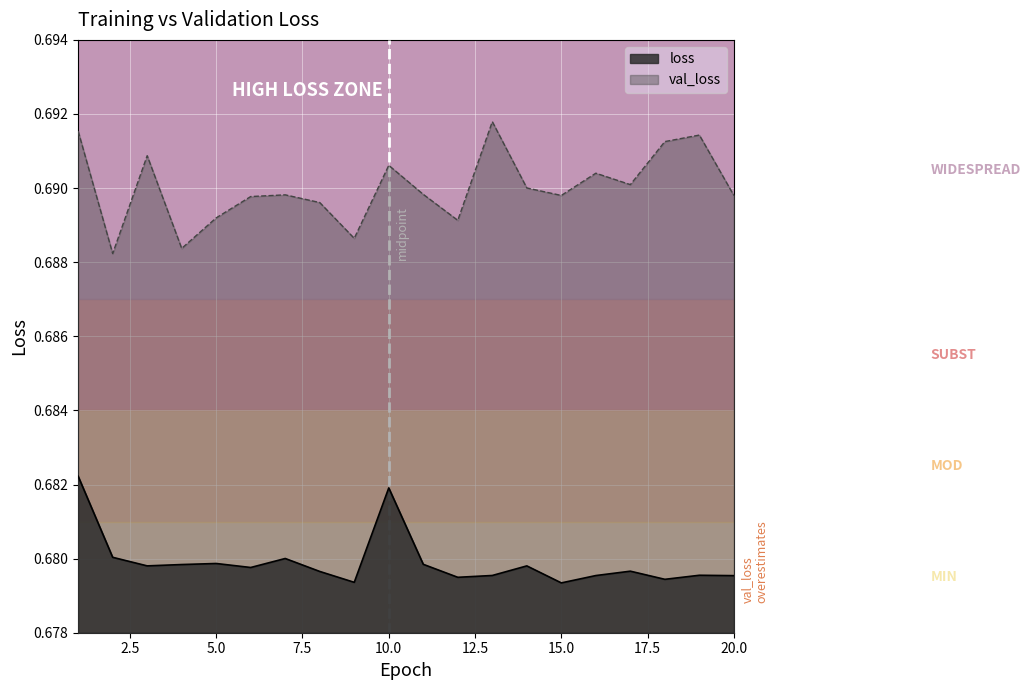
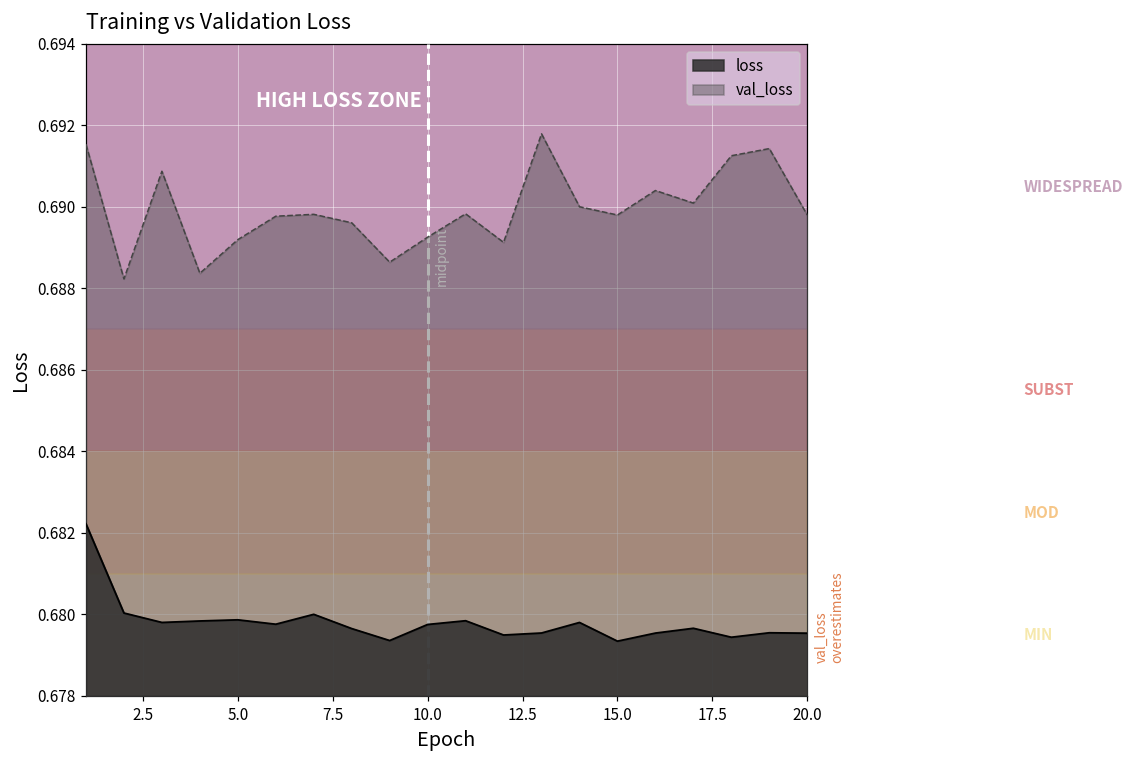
loss, 10.0: 0.6819 -> 0.6798
val_loss, 10.0: 0.6906 -> 0.6893
